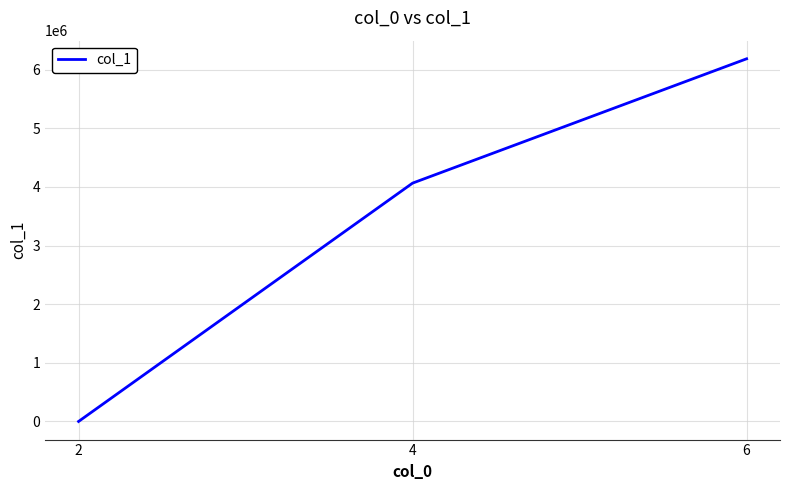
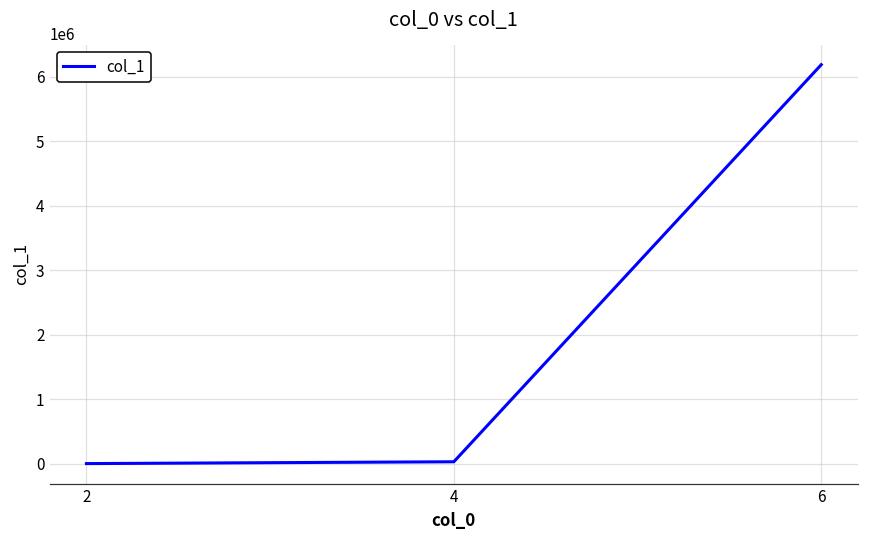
4: 4100000 -> 0
